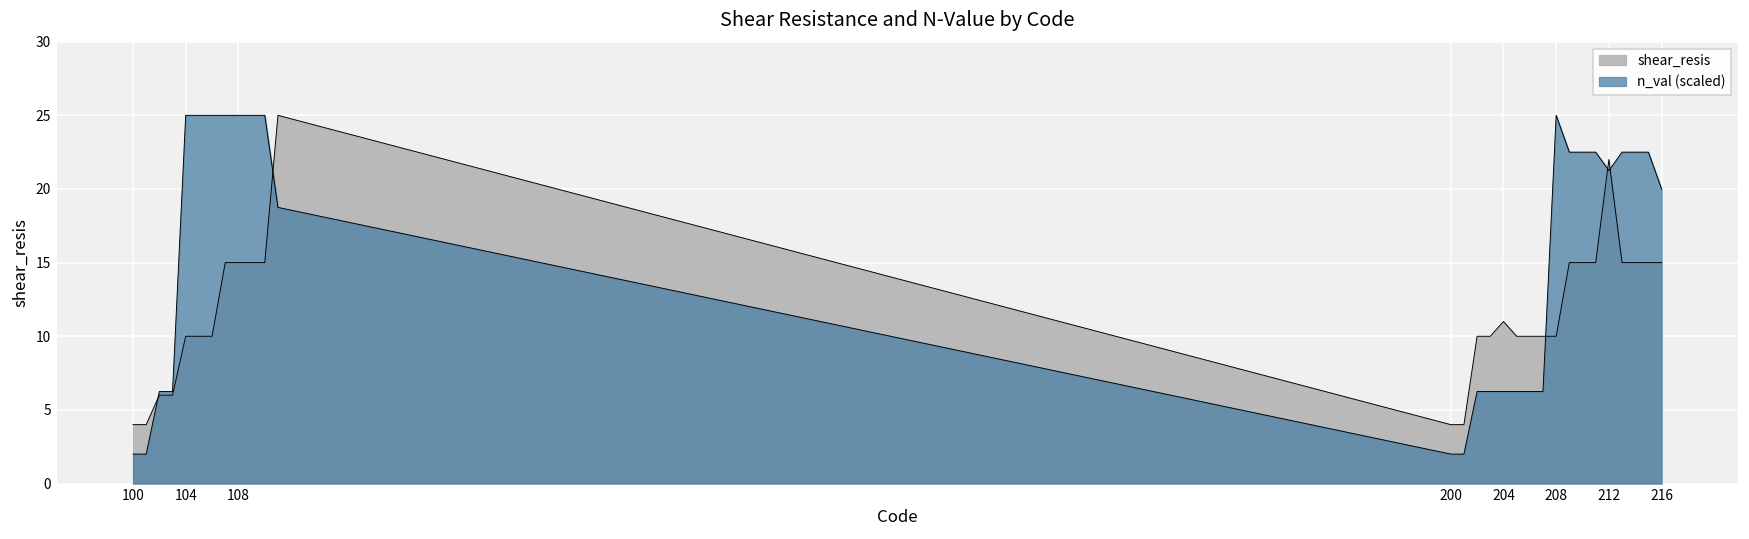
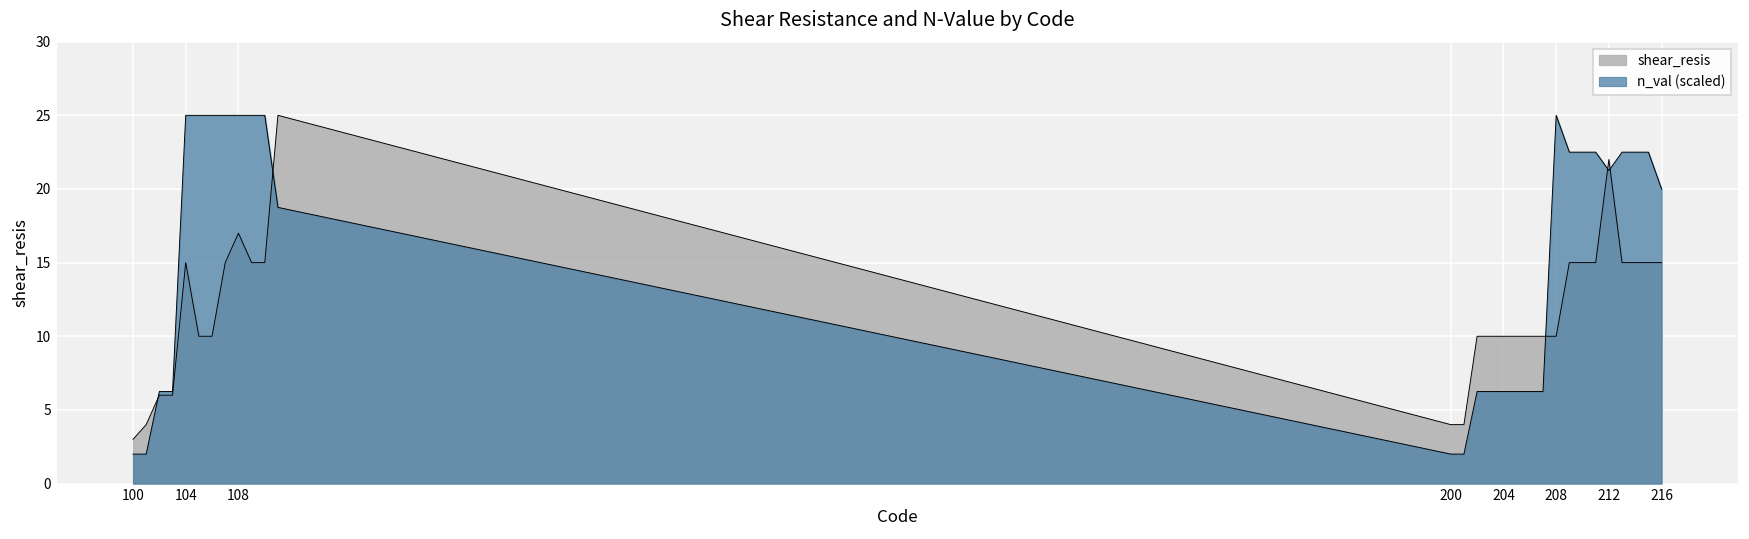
shear_resis, 100: 4 -> 3
shear_resis, 104: 10 -> 15
shear_resis, 108: 15 -> 17
shear_resis, 204: 11 -> 10
